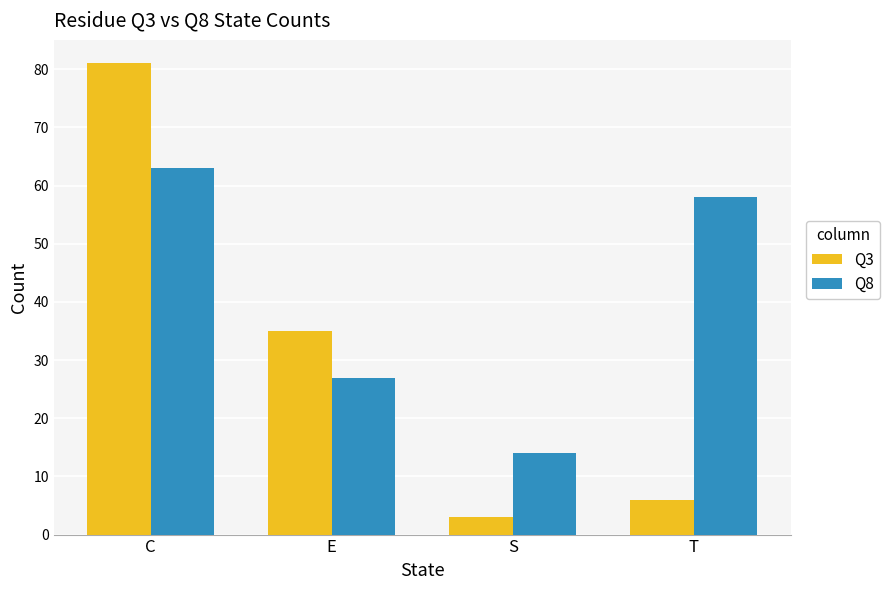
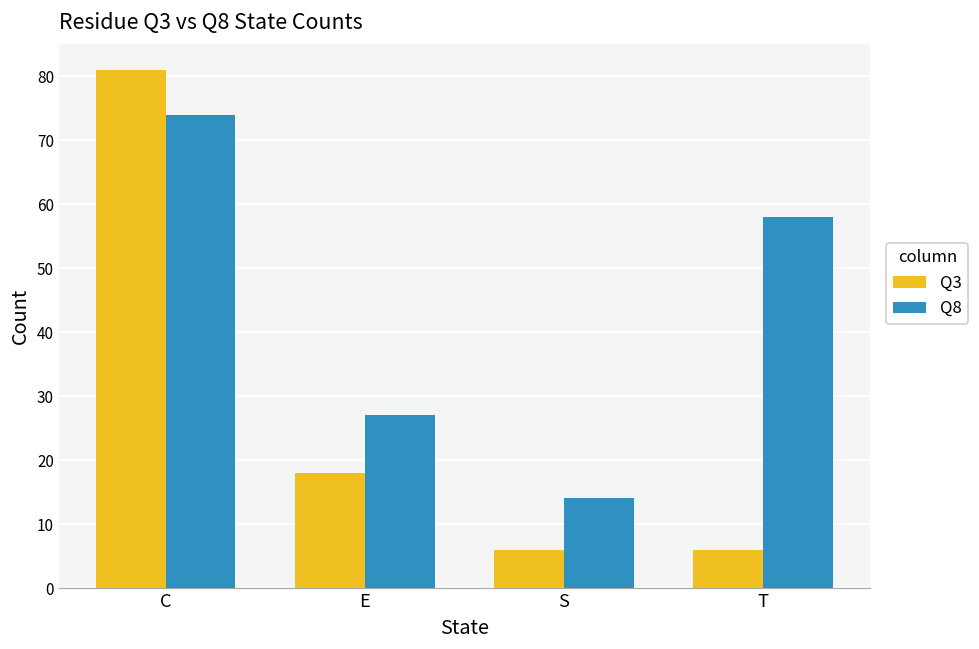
Q8, C: 63 -> 74
Q3, E: 35 -> 18
Q3, S: 3 -> 6
